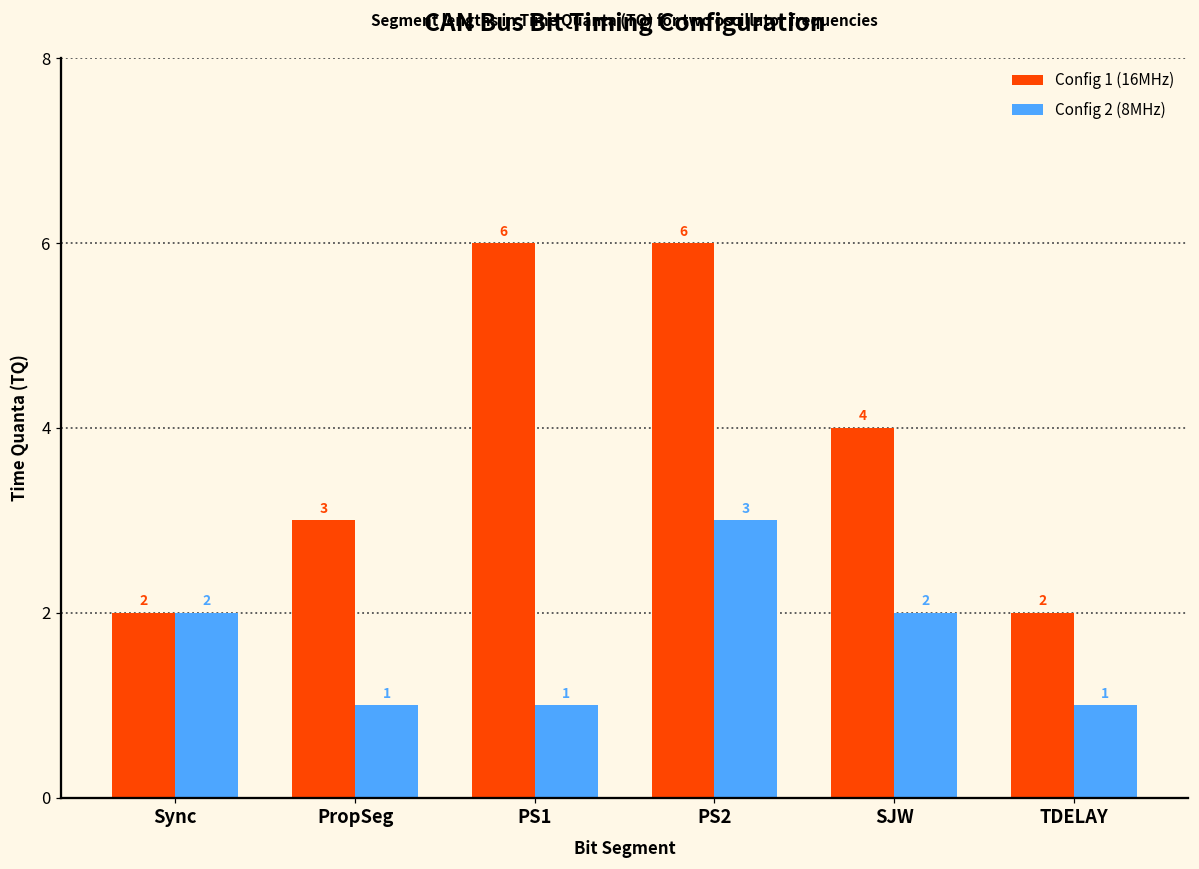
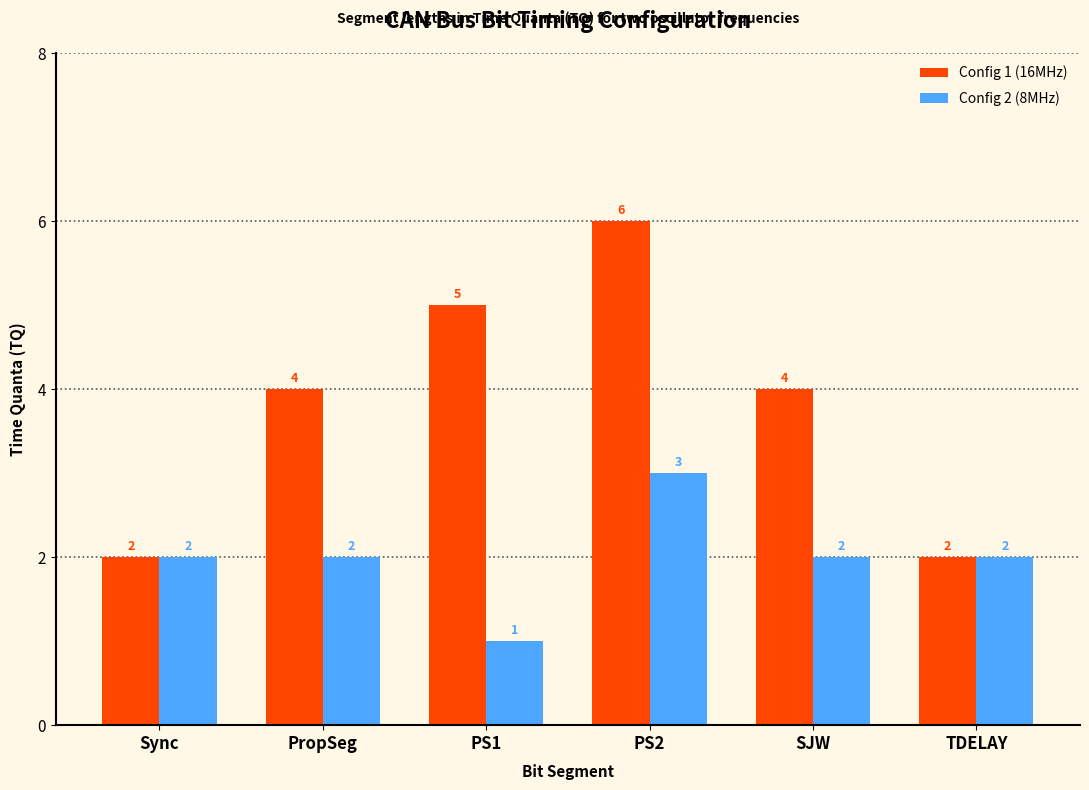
Config 1 (16MHz), PropSeg: 3 -> 4
Config 2 (8MHz), PropSeg: 1 -> 2
Config 1 (16MHz), PS1: 6 -> 5
Config 2 (8MHz), TDELAY: 1 -> 2
